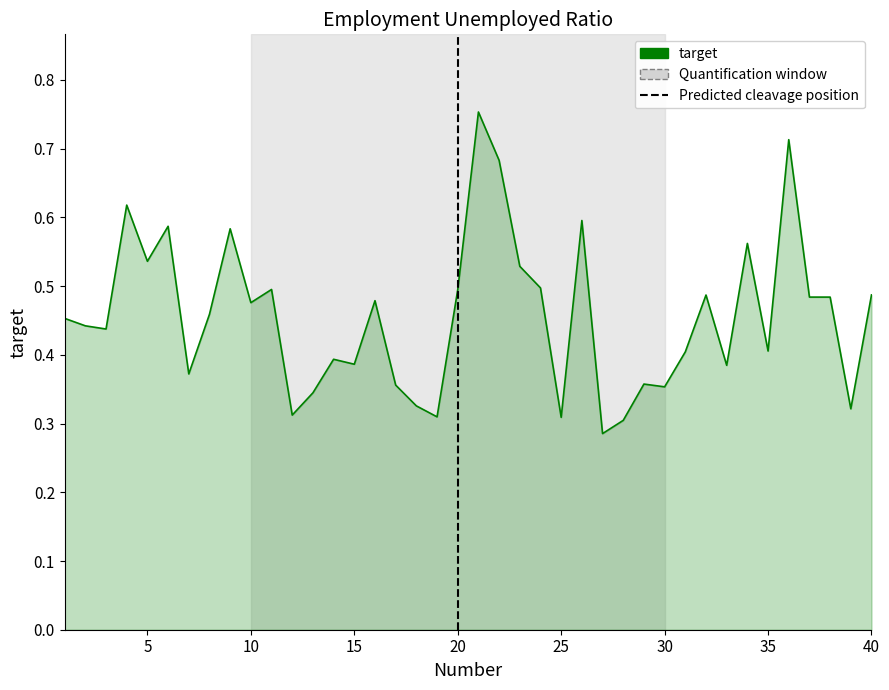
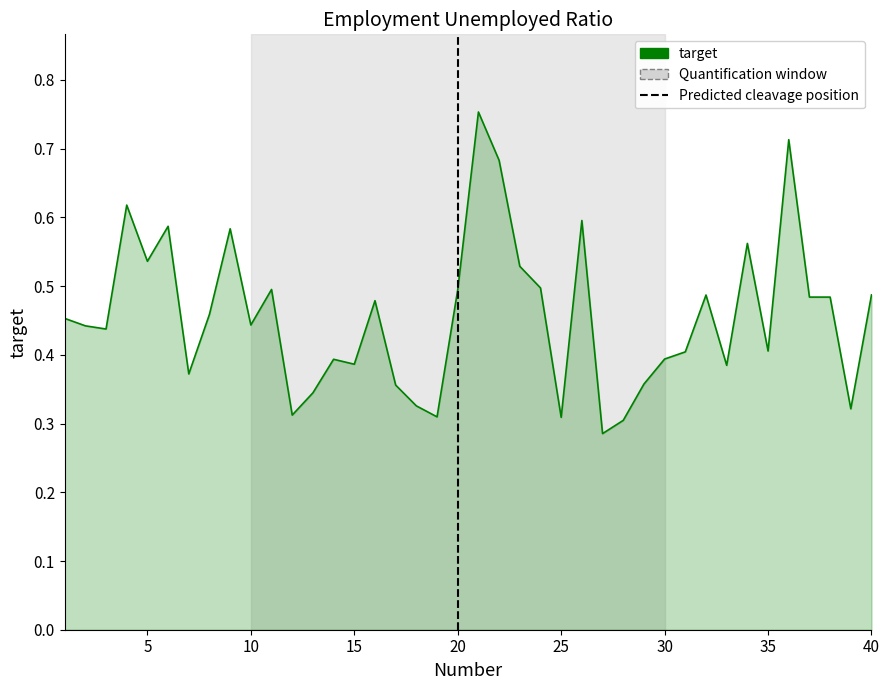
10: 0.48 -> 0.44
30: 0.35 -> 0.39
